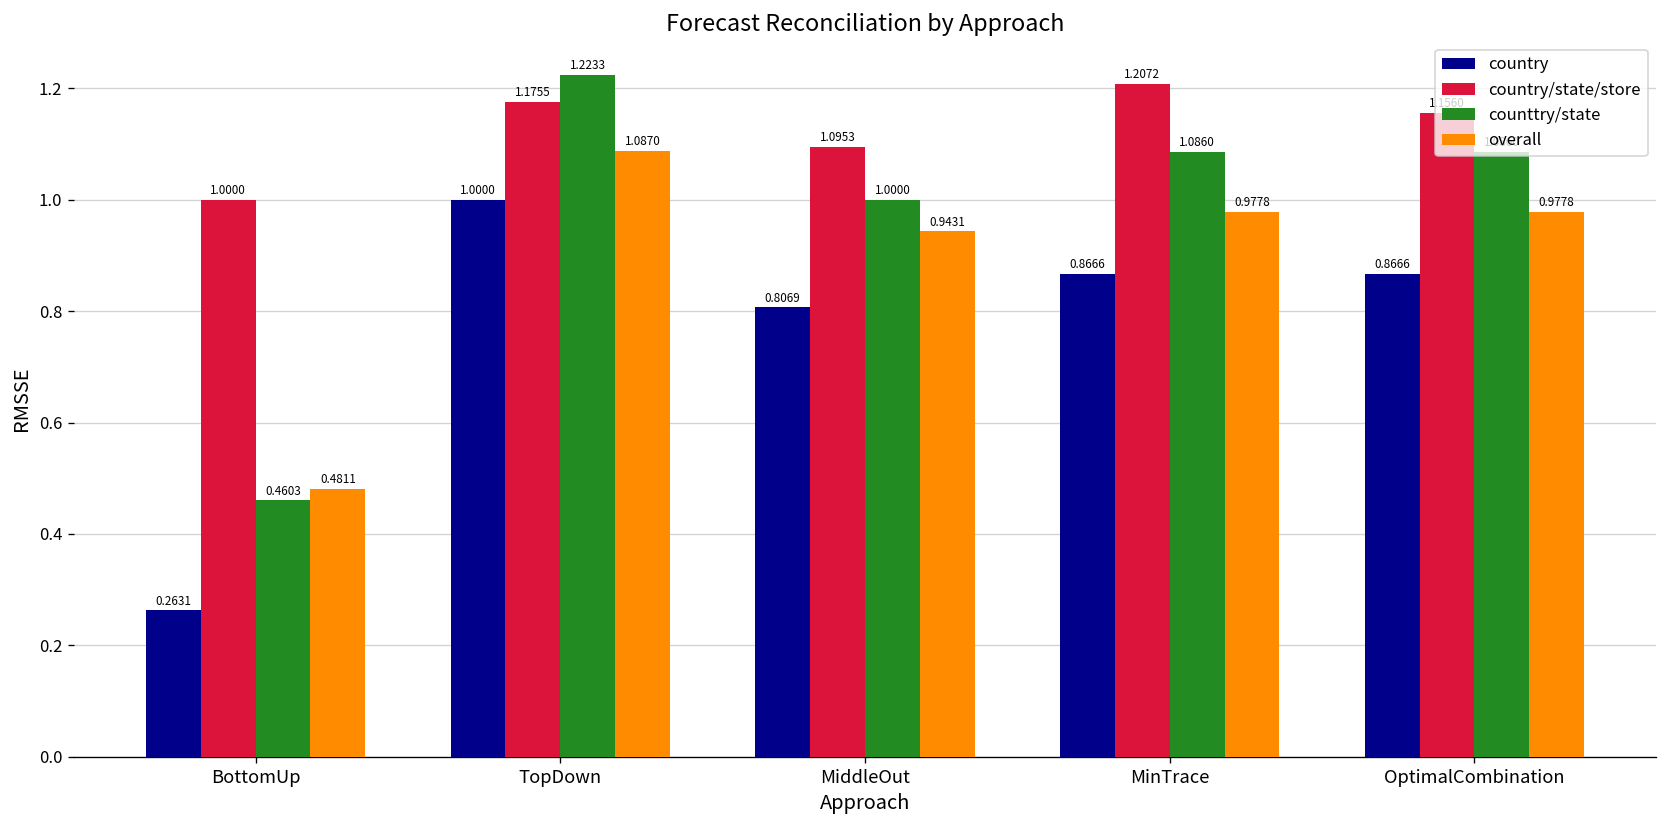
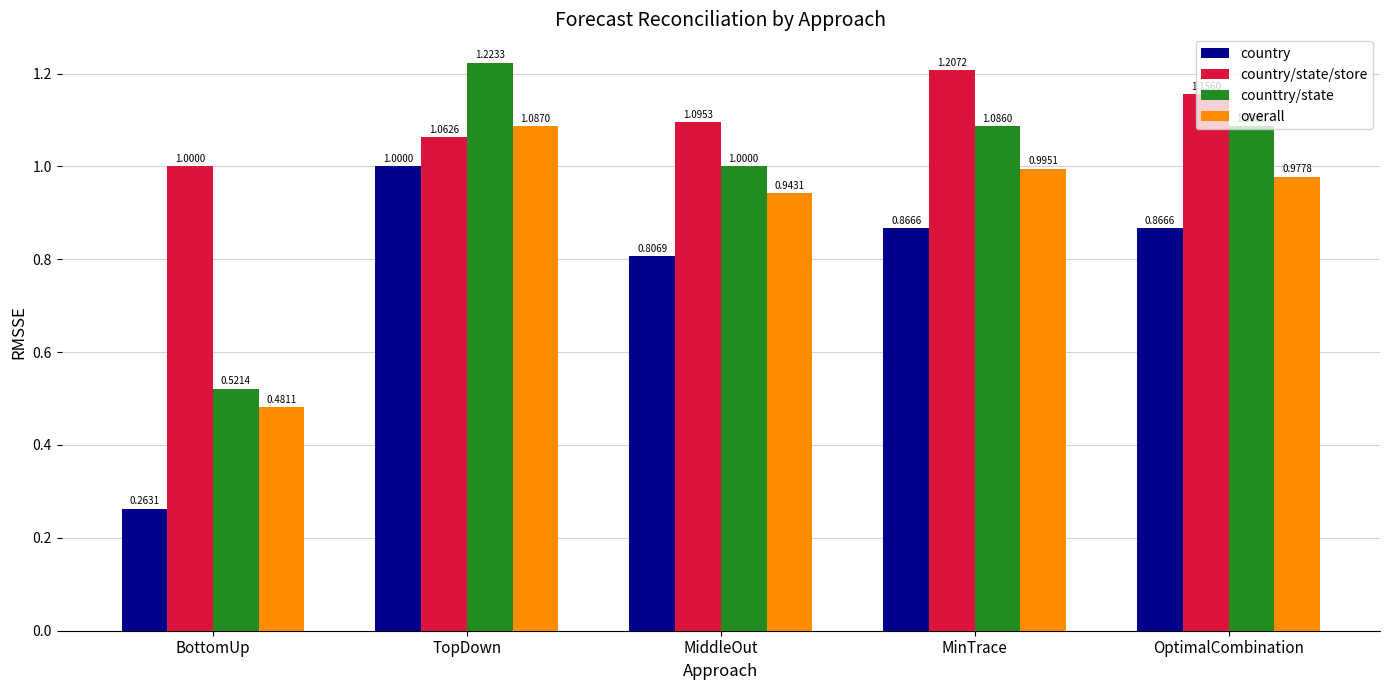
counttry/state, BottomUp: 0.4603 -> 0.5214
country/state/store, TopDown: 1.1755 -> 1.0626
overall, MinTrace: 0.9778 -> 0.9951
